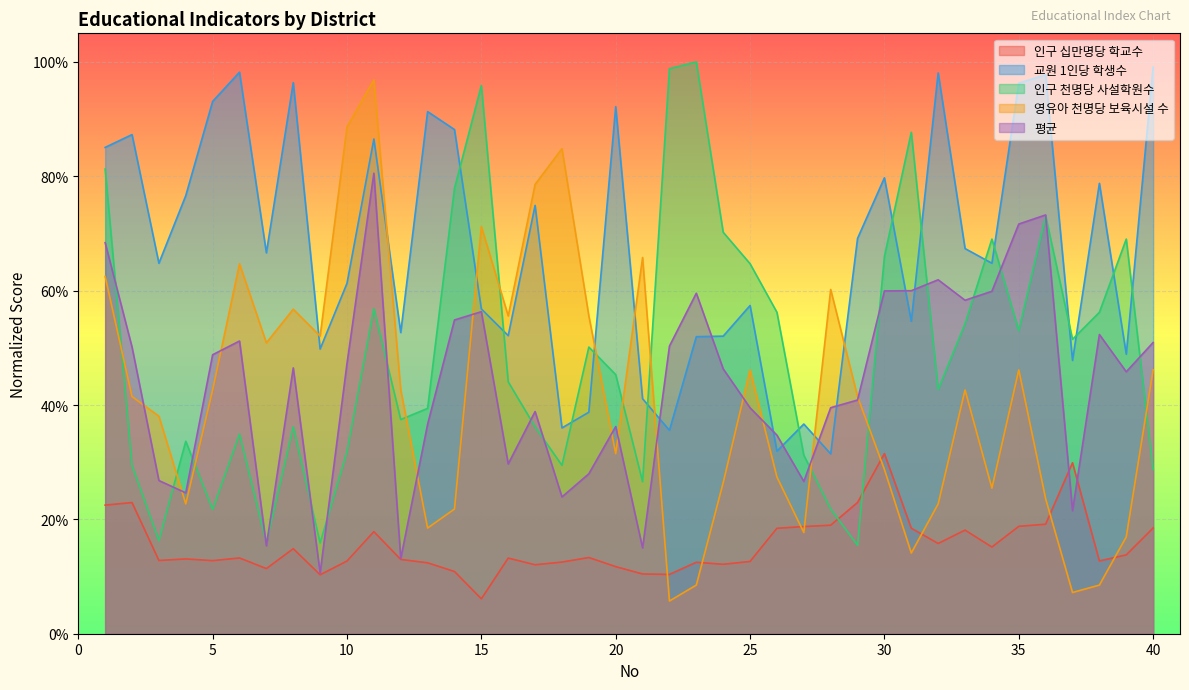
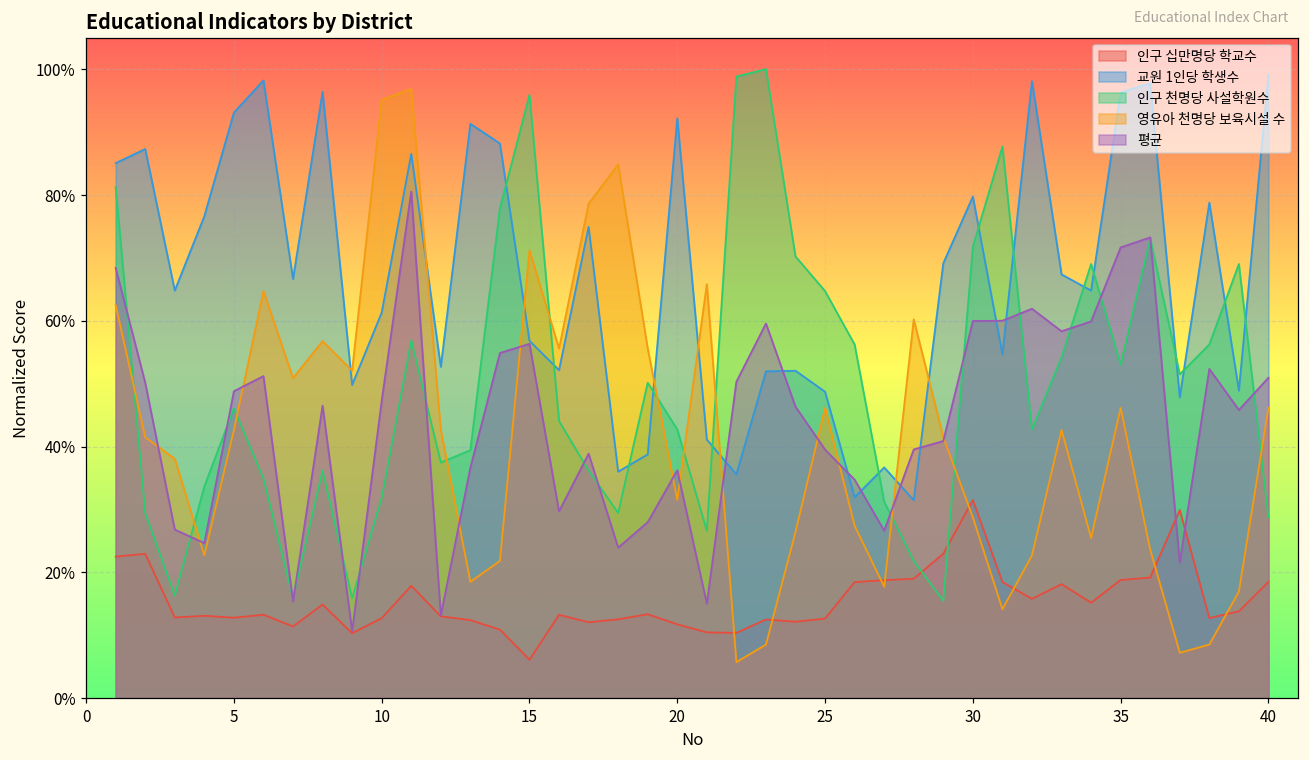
인구 천명당 사설학원수, 5: 22% -> 46%
영유아 천명당 보육시설 수, 10: 89% -> 95%
인구 천명당 사설학원수, 20: 45% -> 43%
교원 1인당 학생수, 25: 57% -> 49%
인구 천명당 사설학원수, 30: 66% -> 72%
